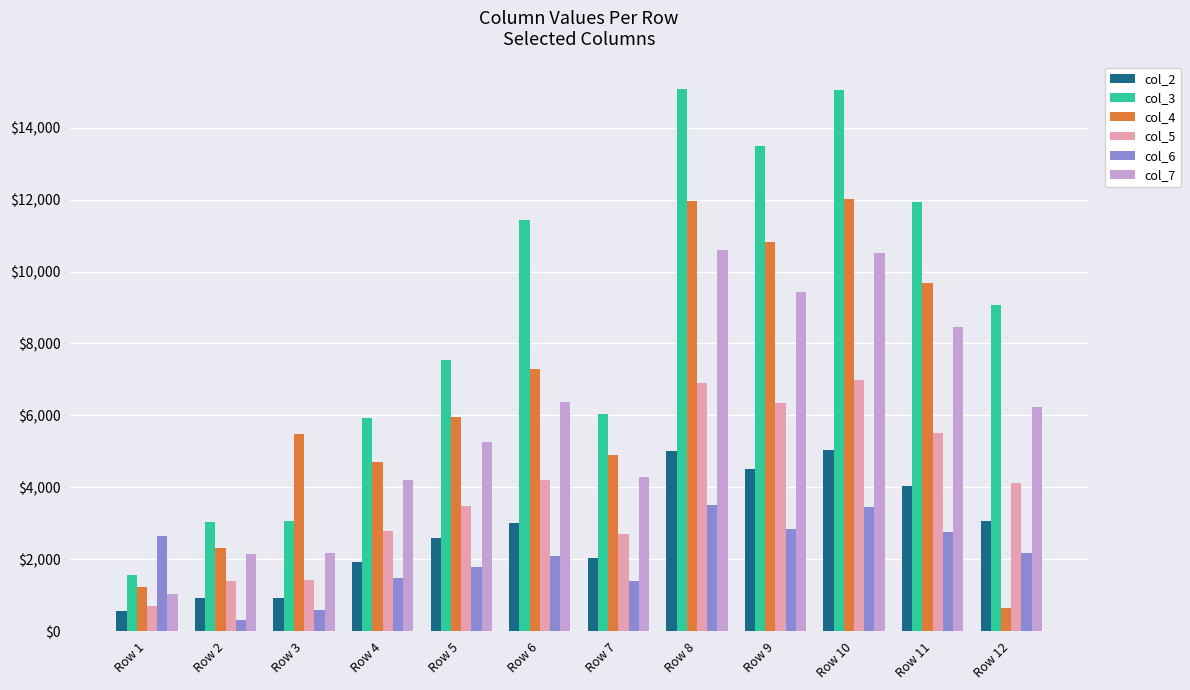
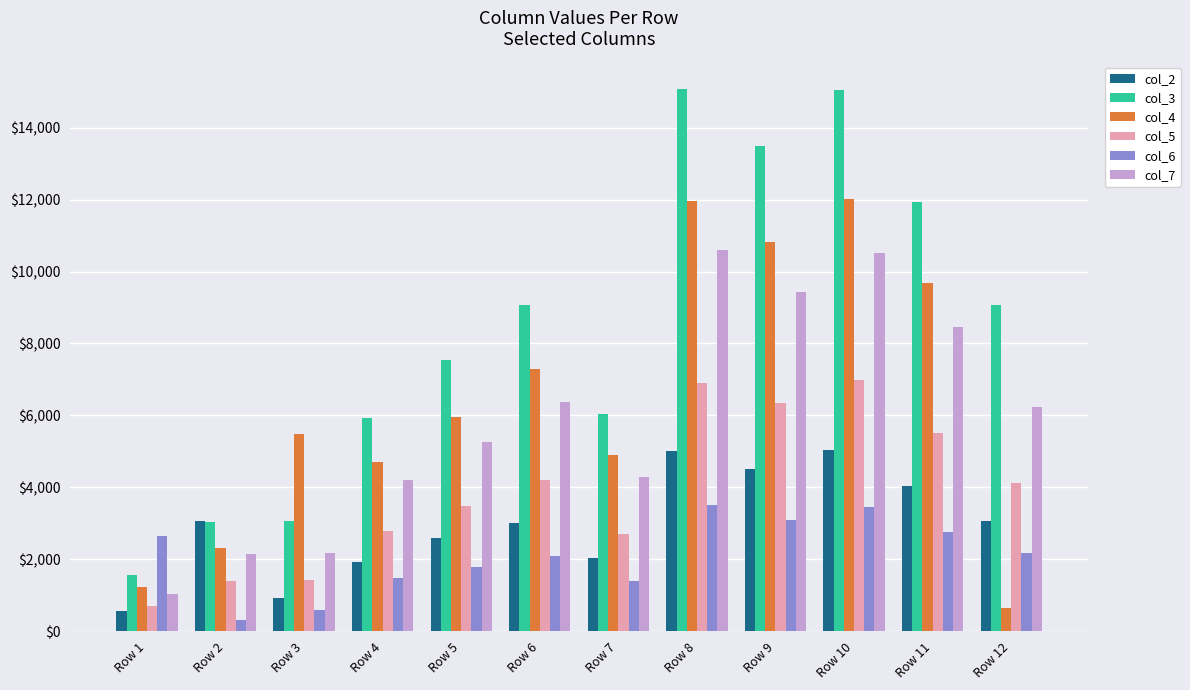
col_2, Row 2: $900 -> $3,100
col_3, Row 6: $11,400 -> $9,100
col_6, Row 9: $2,800 -> $3,100
